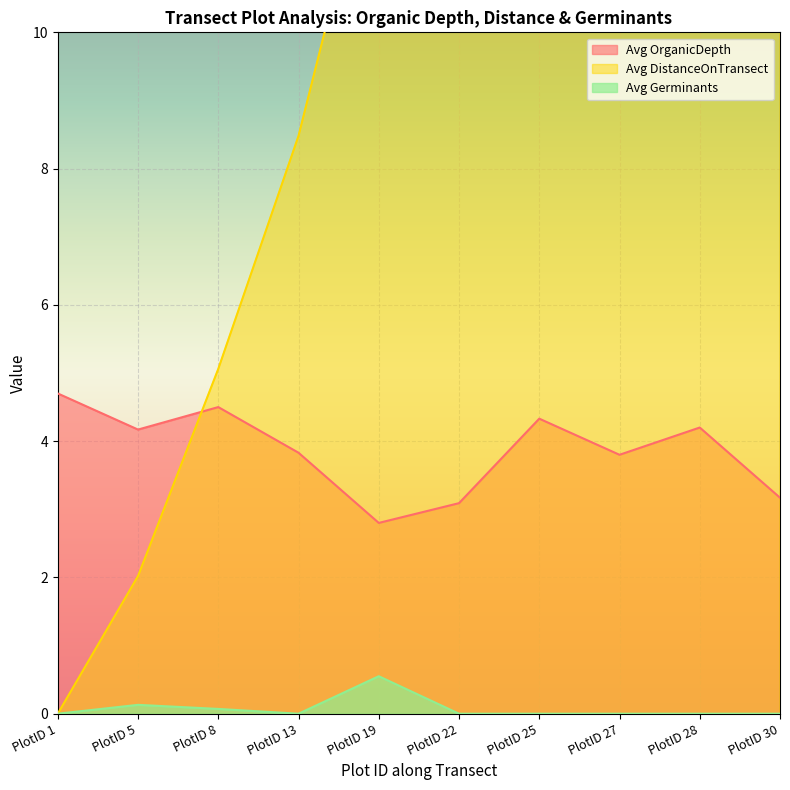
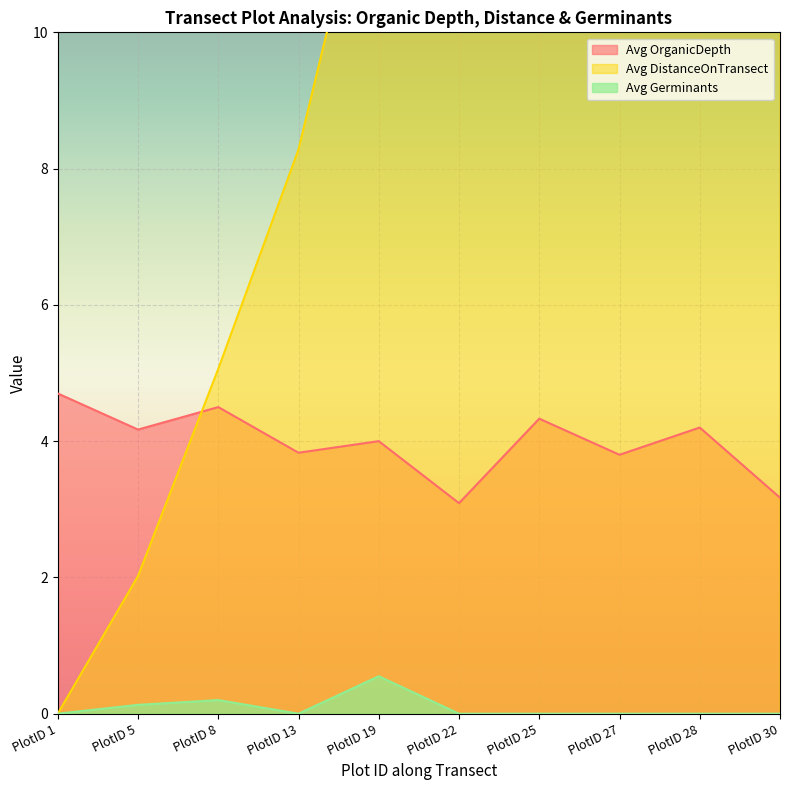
Avg Germinants, PlotID 8: 0.1 -> 0.2
Avg DistanceOnTransect, PlotID 13: 8.5 -> 8.3
Avg OrganicDepth, PlotID 19: 2.8 -> 4.0
